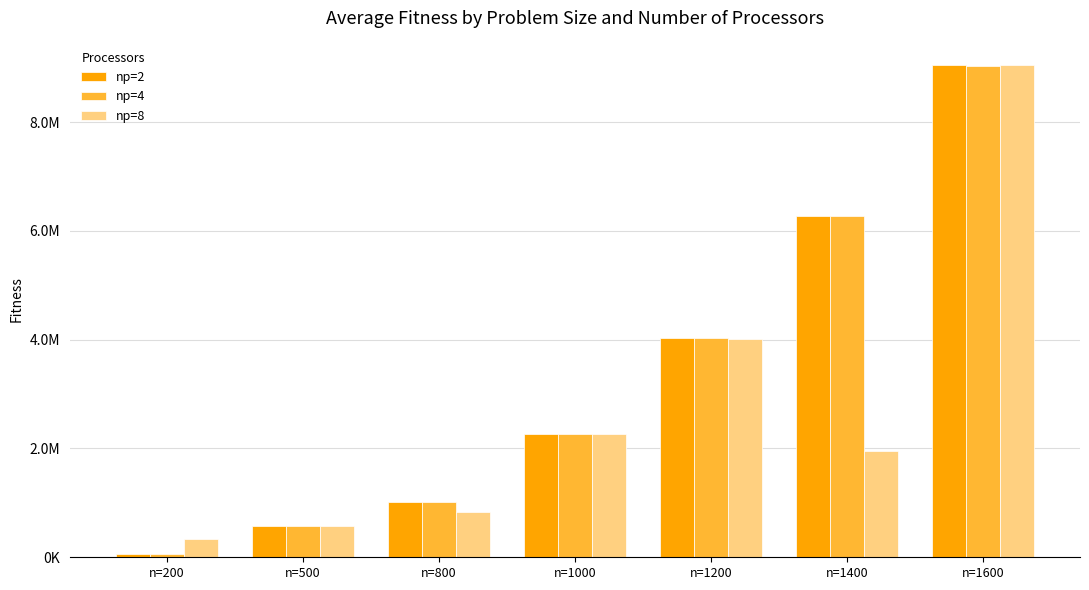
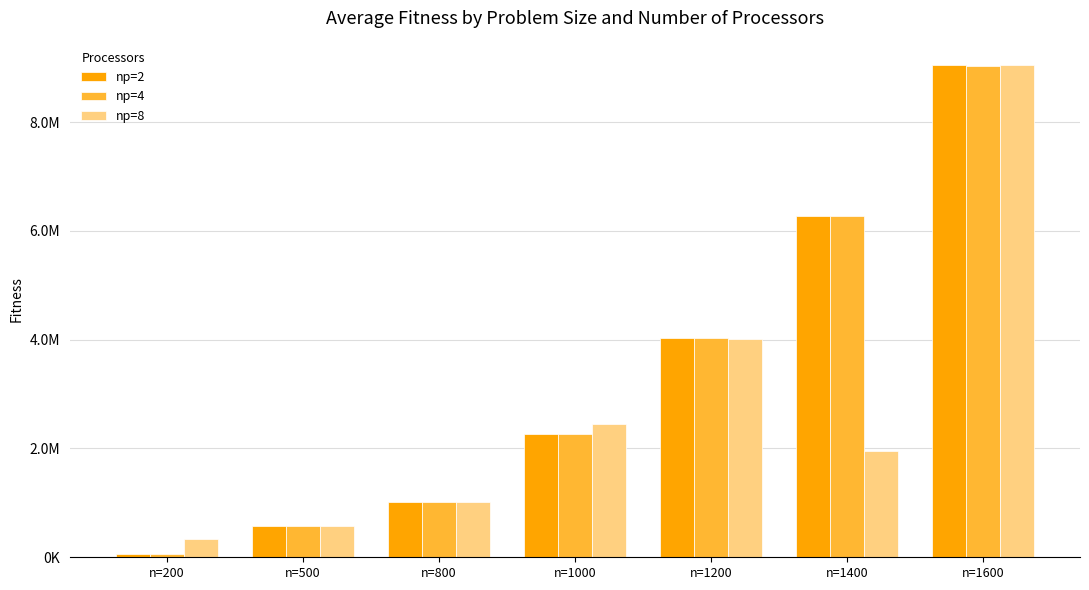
np=8, n=800: 800000 -> 1000000
np=8, n=1000: 2300000 -> 2500000
